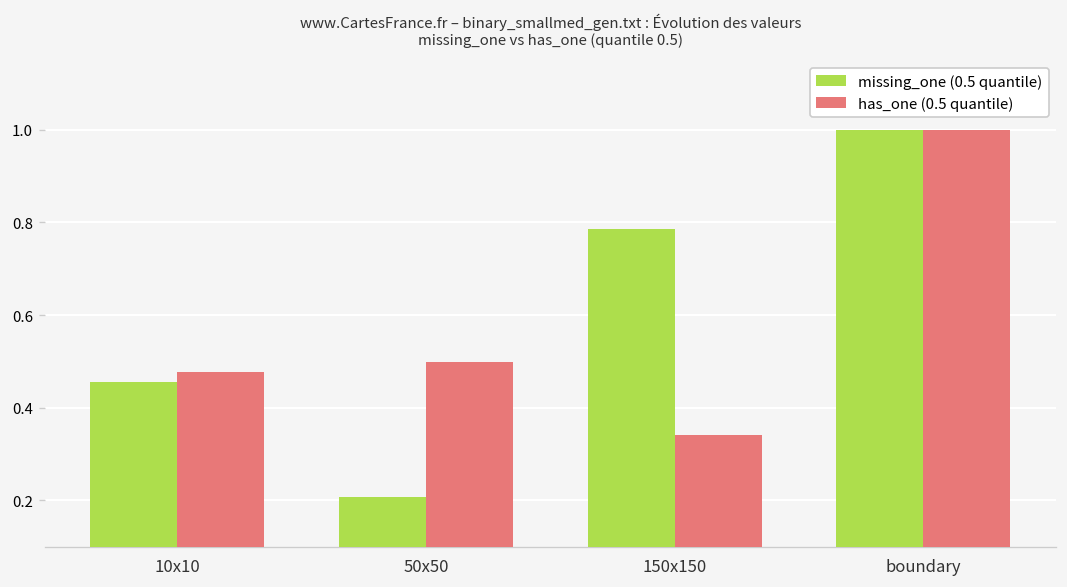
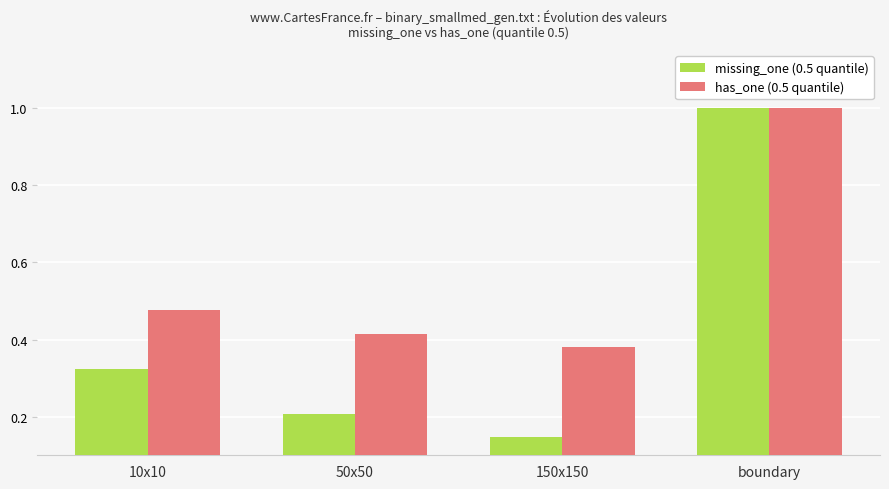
missing_one (0.5 quantile), 10x10: 0.46 -> 0.32
has_one (0.5 quantile), 50x50: 0.50 -> 0.41
missing_one (0.5 quantile), 150x150: 0.79 -> 0.15
has_one (0.5 quantile), 150x150: 0.34 -> 0.38
